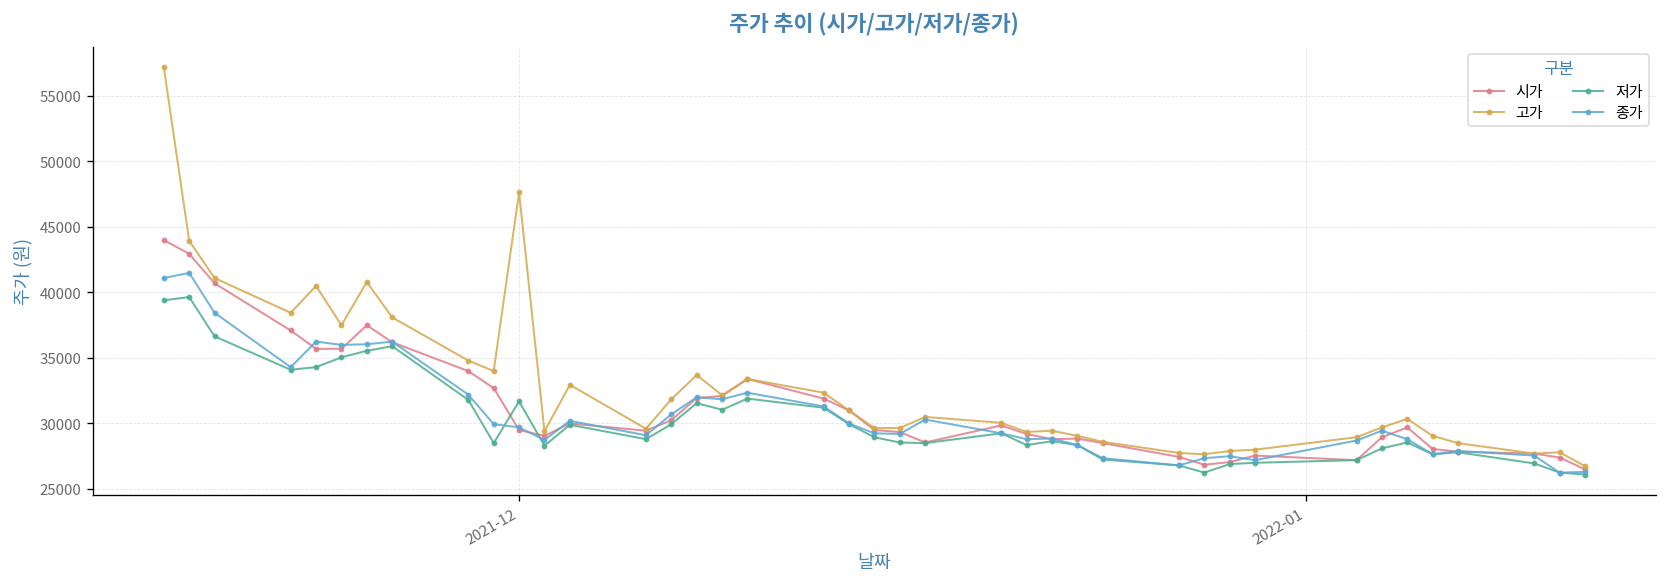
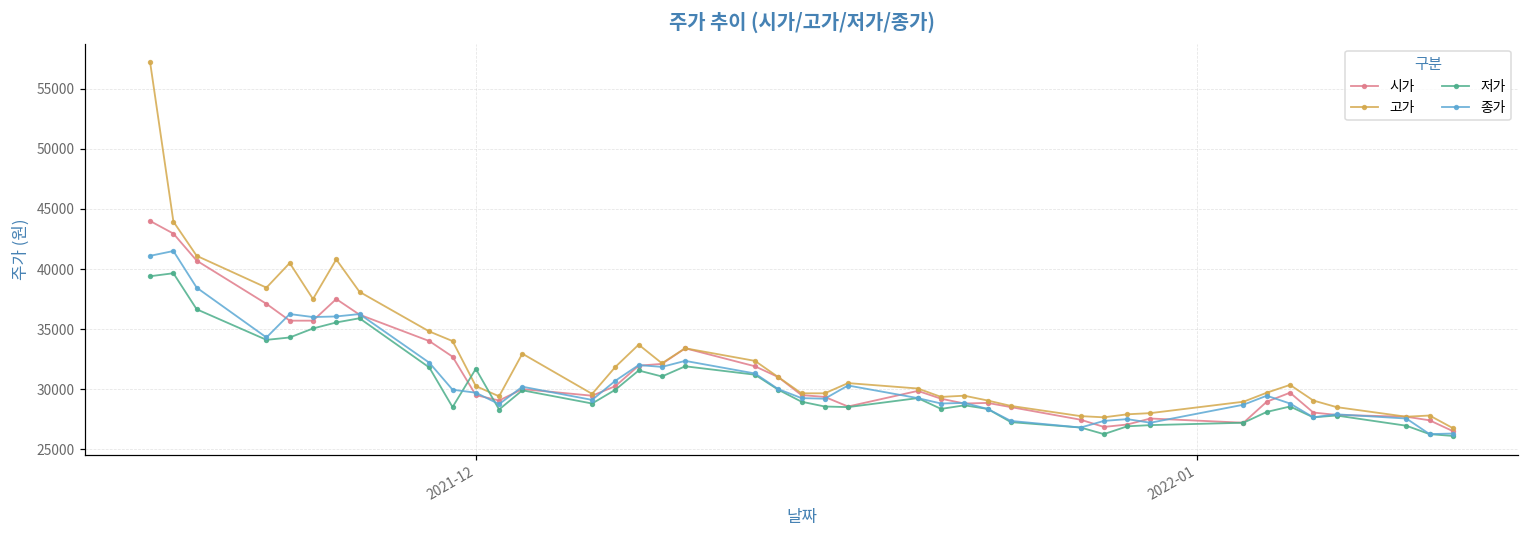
고가, 2021-12: 47600 -> 30300
